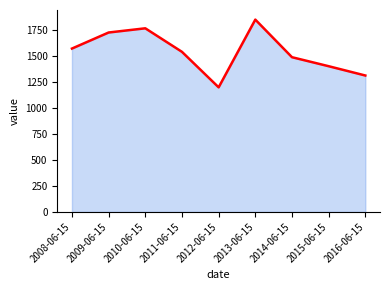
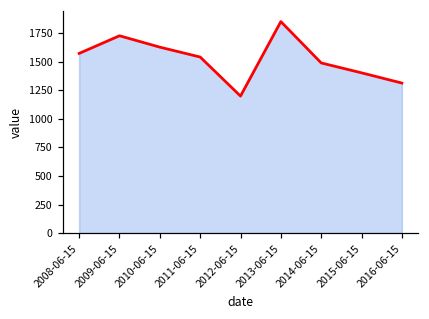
2010-06-15: 1770 -> 1630
